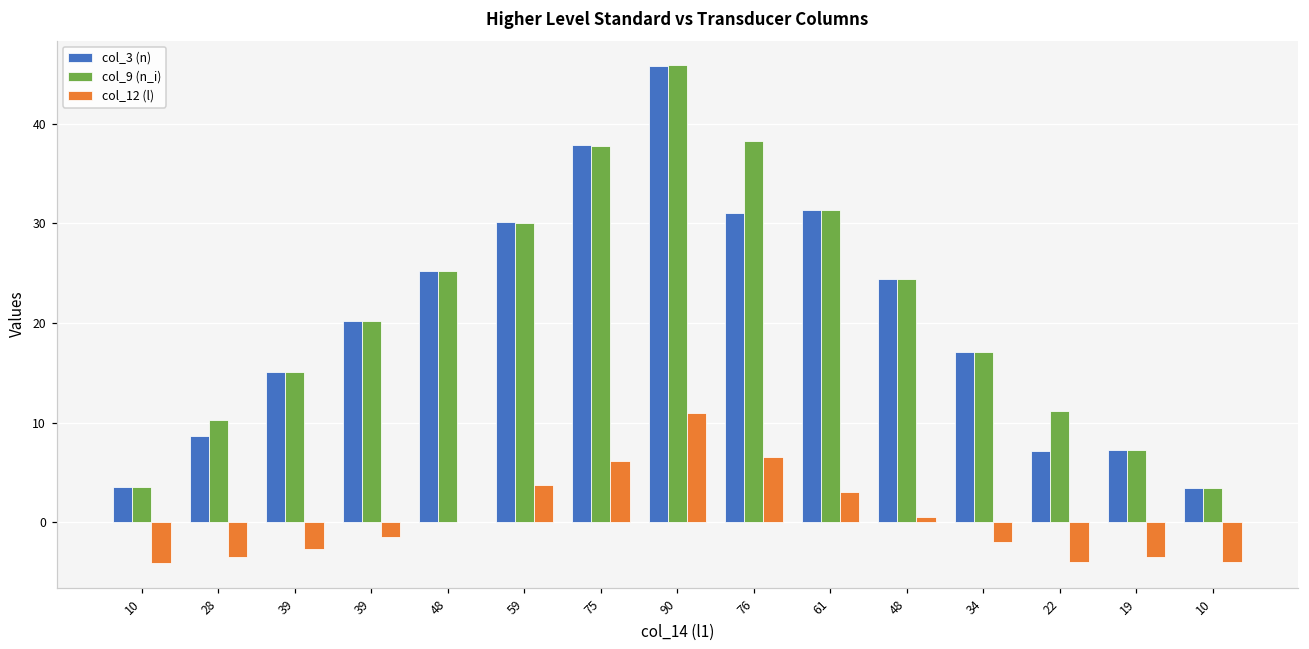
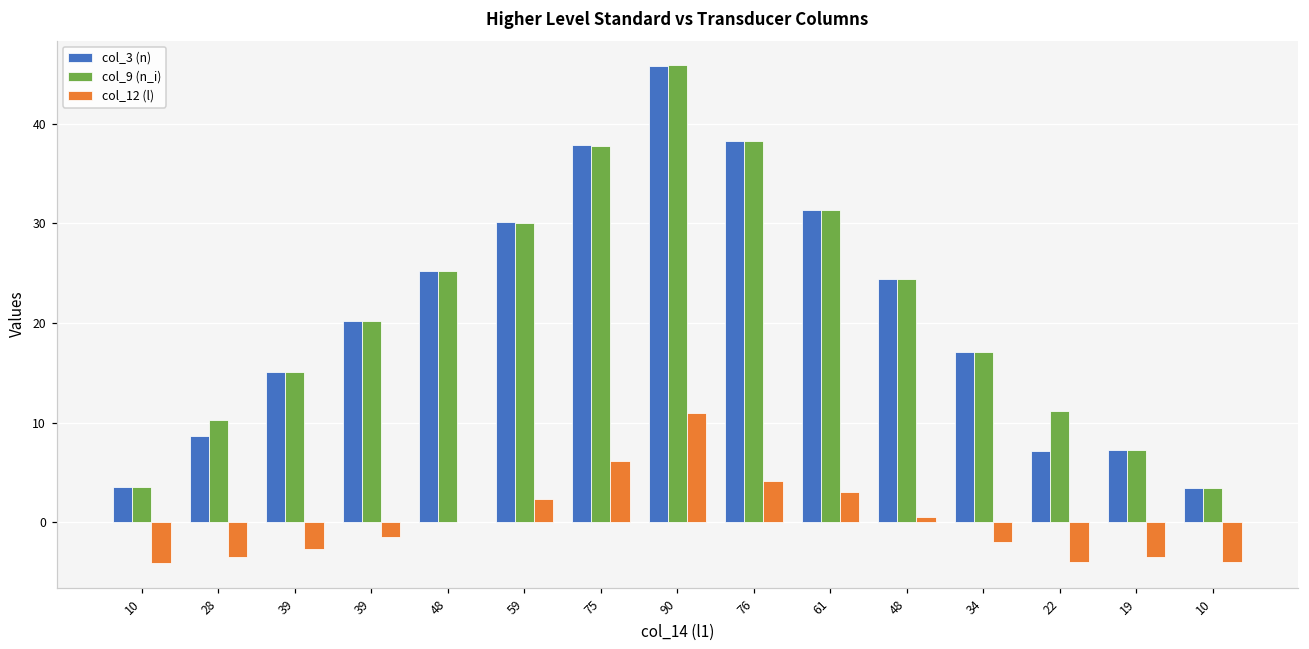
col_12 (l), 59: 4 -> 2
col_3 (n), 76: 31 -> 38
col_12 (l), 76: 7 -> 4
